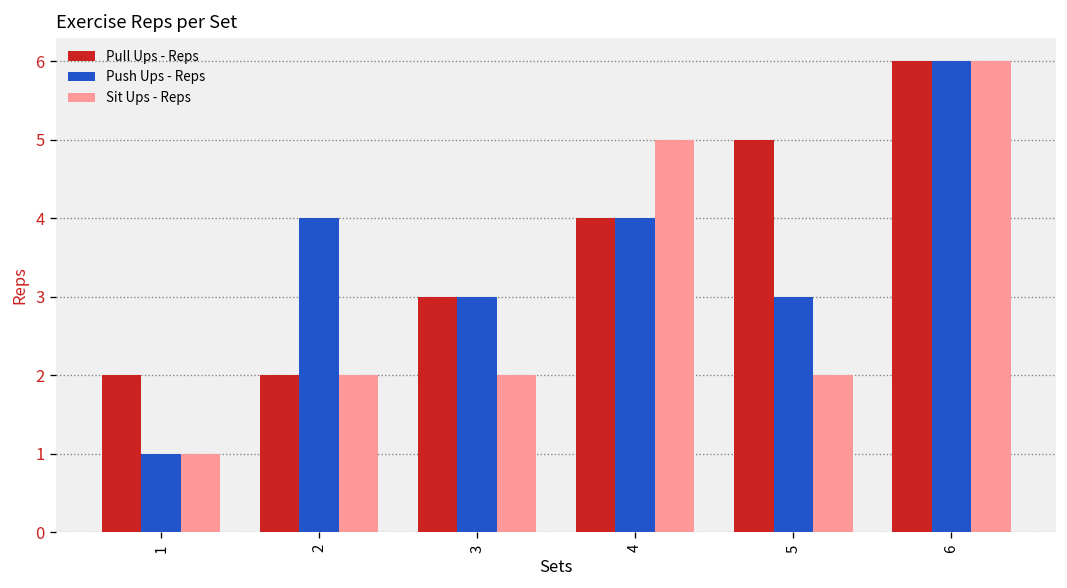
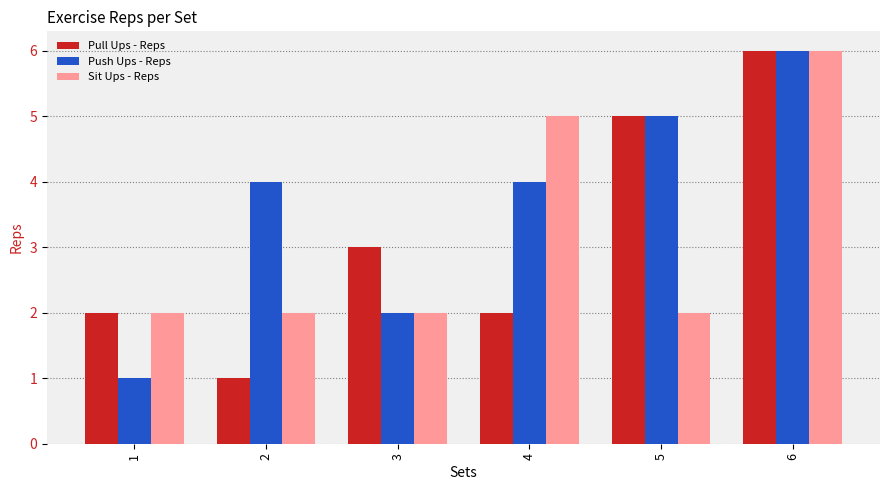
Sit Ups - Reps, 1: 1 -> 2
Pull Ups - Reps, 2: 2 -> 1
Push Ups - Reps, 3: 3 -> 2
Pull Ups - Reps, 4: 4 -> 2
Push Ups - Reps, 5: 3 -> 5
